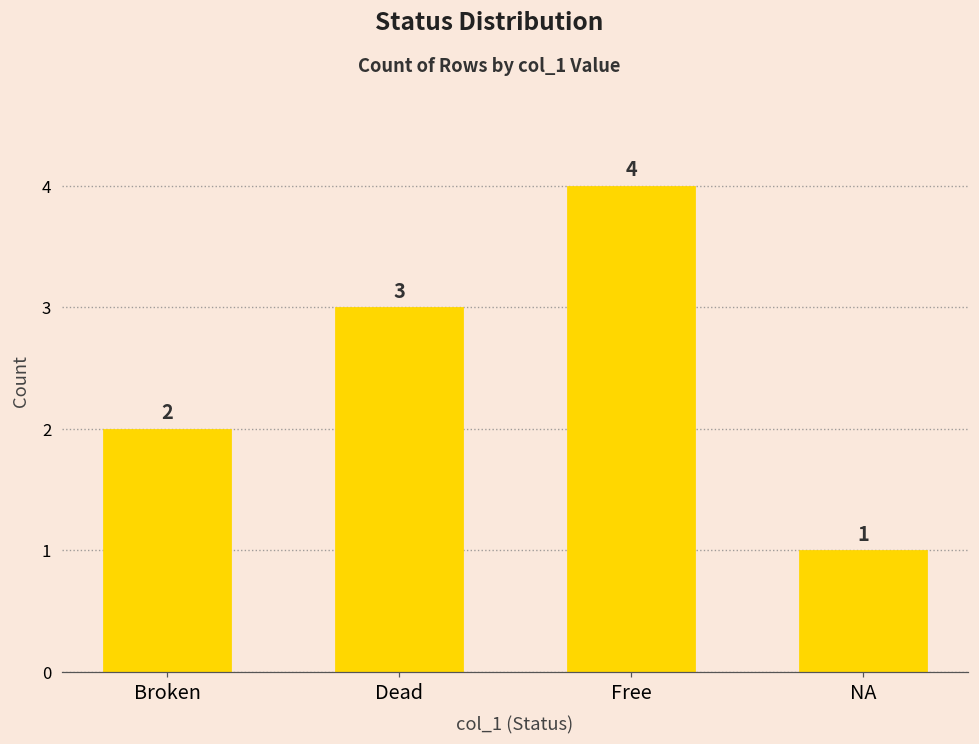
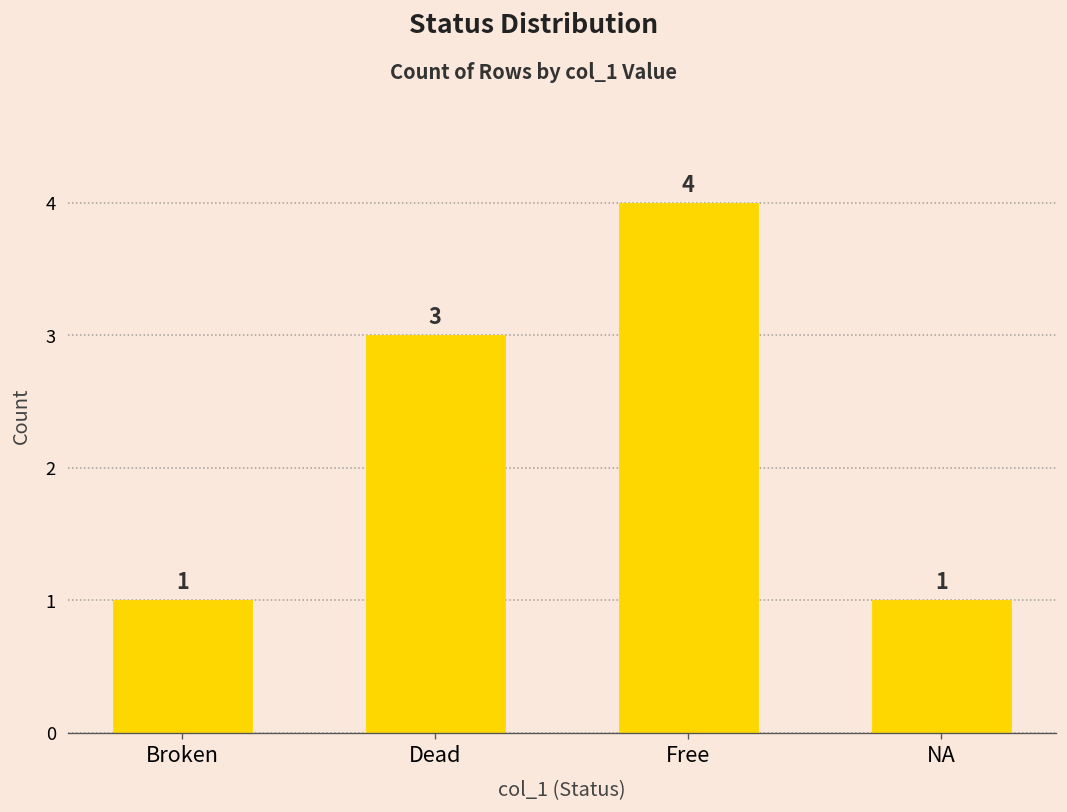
Broken: 2 -> 1
